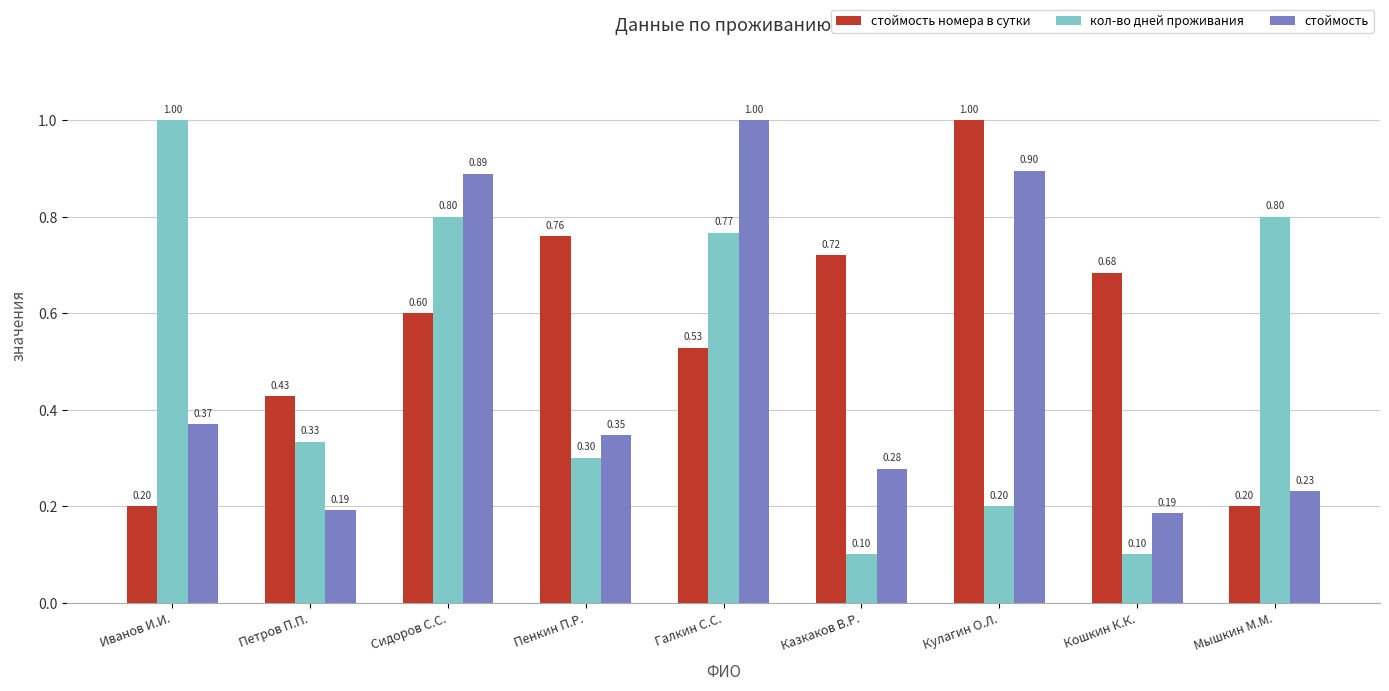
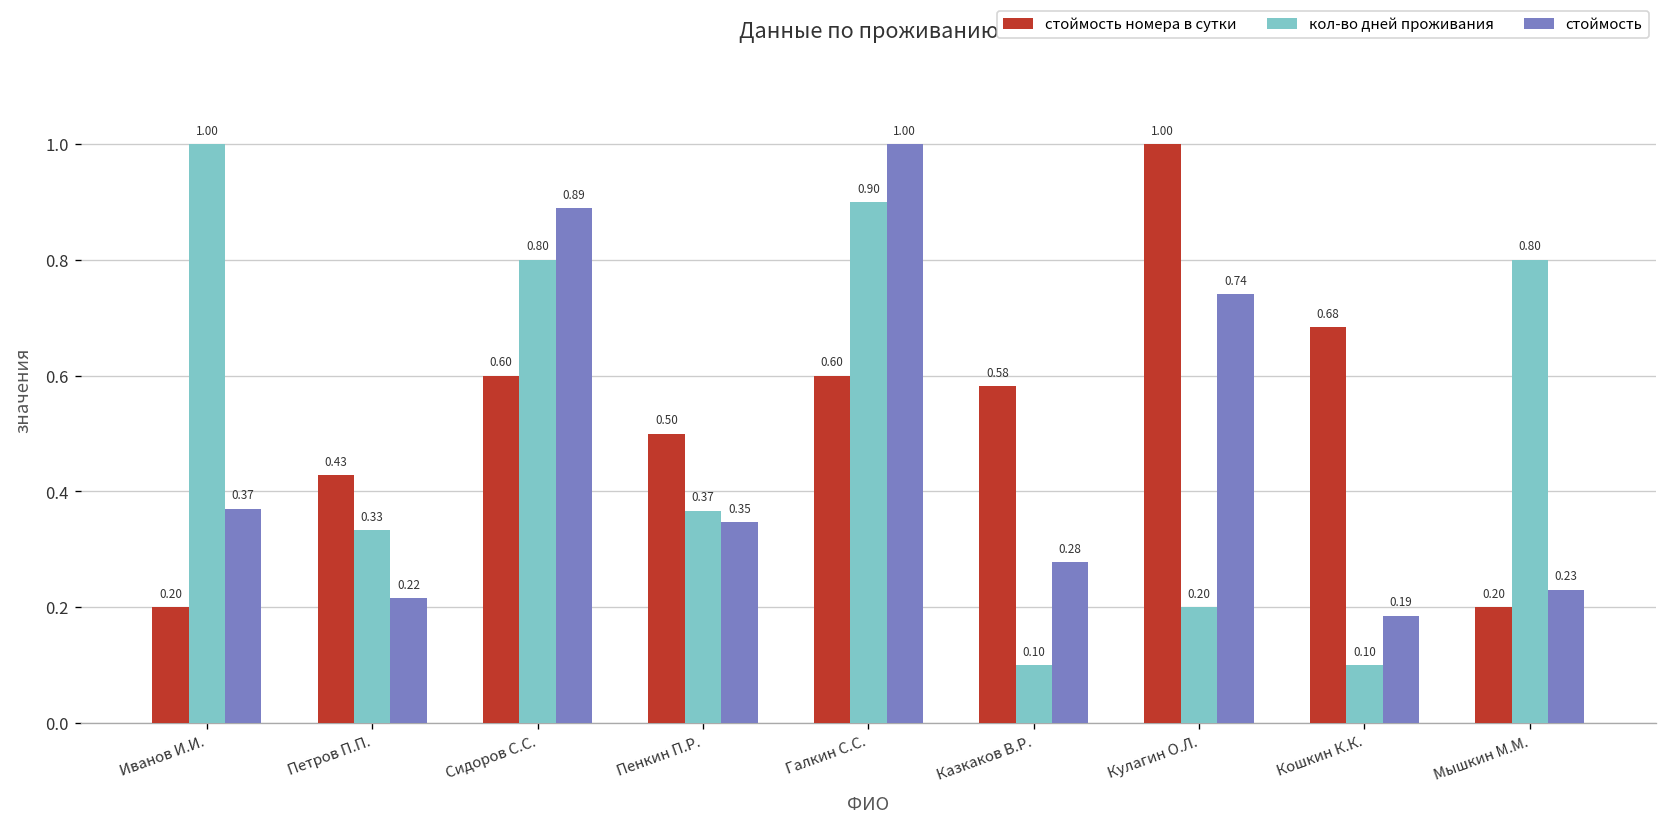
стоймость, Петров П.П.: 0.19 -> 0.22
стоймость номера в сутки, Пенкин П.Р.: 0.76 -> 0.50
кол-во дней проживания, Пенкин П.Р.: 0.30 -> 0.37
стоймость номера в сутки, Галкин С.С.: 0.53 -> 0.60
кол-во дней проживания, Галкин С.С.: 0.77 -> 0.90
стоймость номера в сутки, Казкаков В.Р.: 0.72 -> 0.58
стоймость, Кулагин О.Л.: 0.90 -> 0.74
